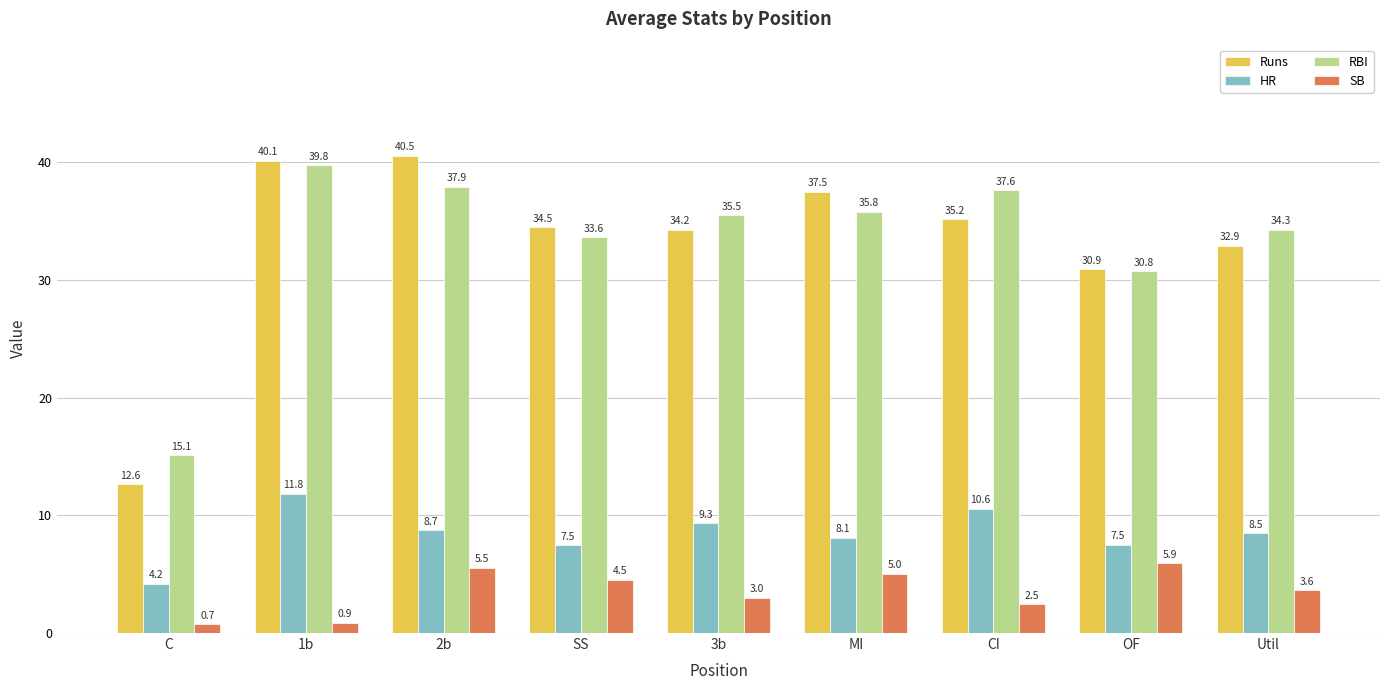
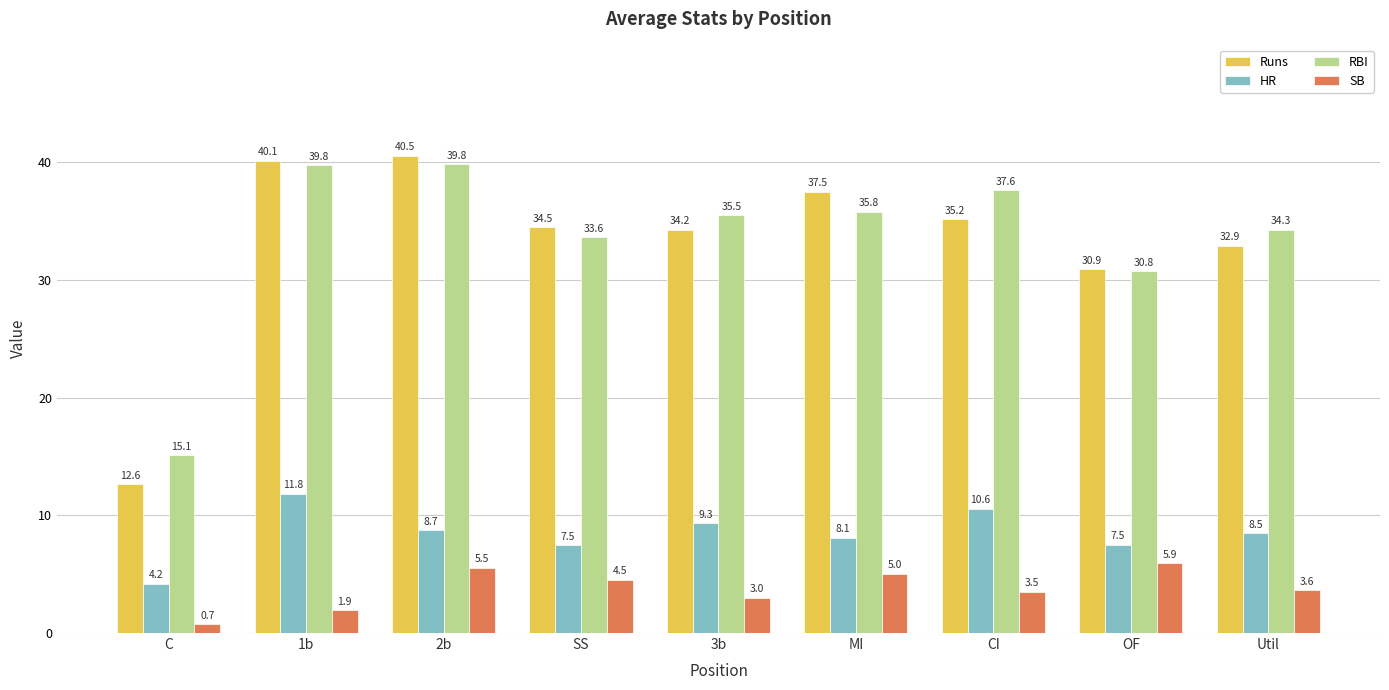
SB, 1b: 0.9 -> 1.9
RBI, 2b: 37.9 -> 39.8
SB, CI: 2.5 -> 3.5
